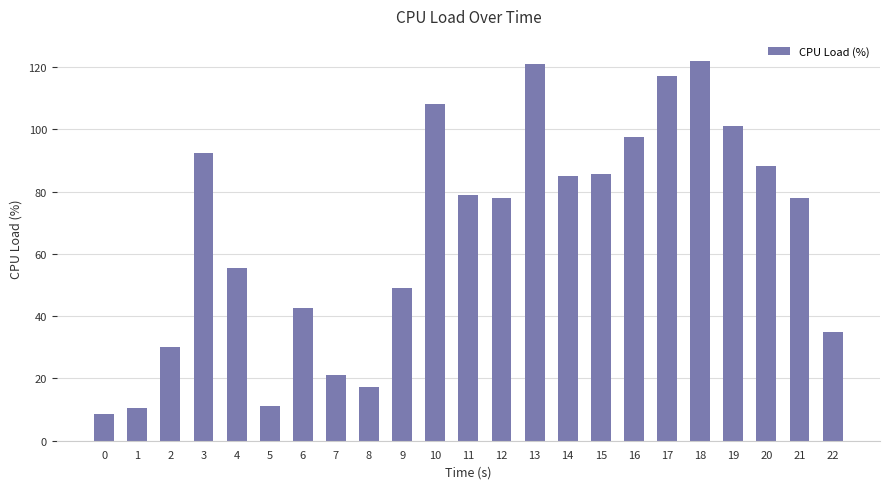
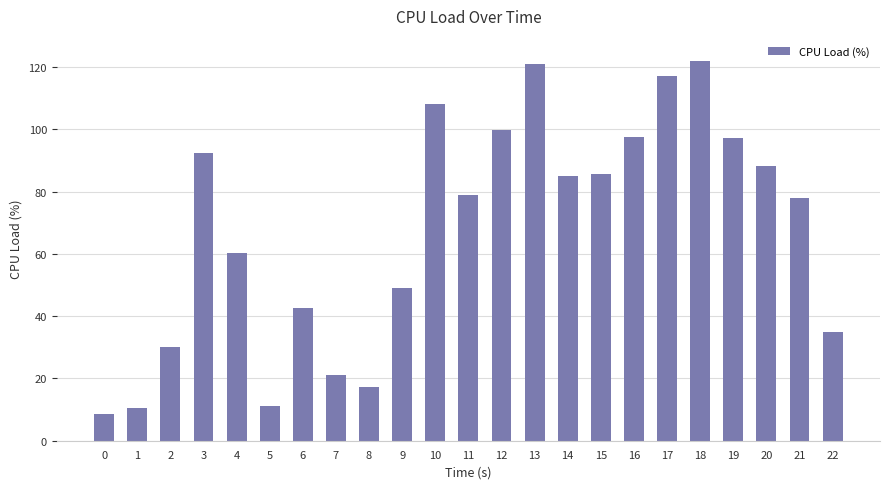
4: 56 -> 60
12: 78 -> 100
19: 101 -> 97
